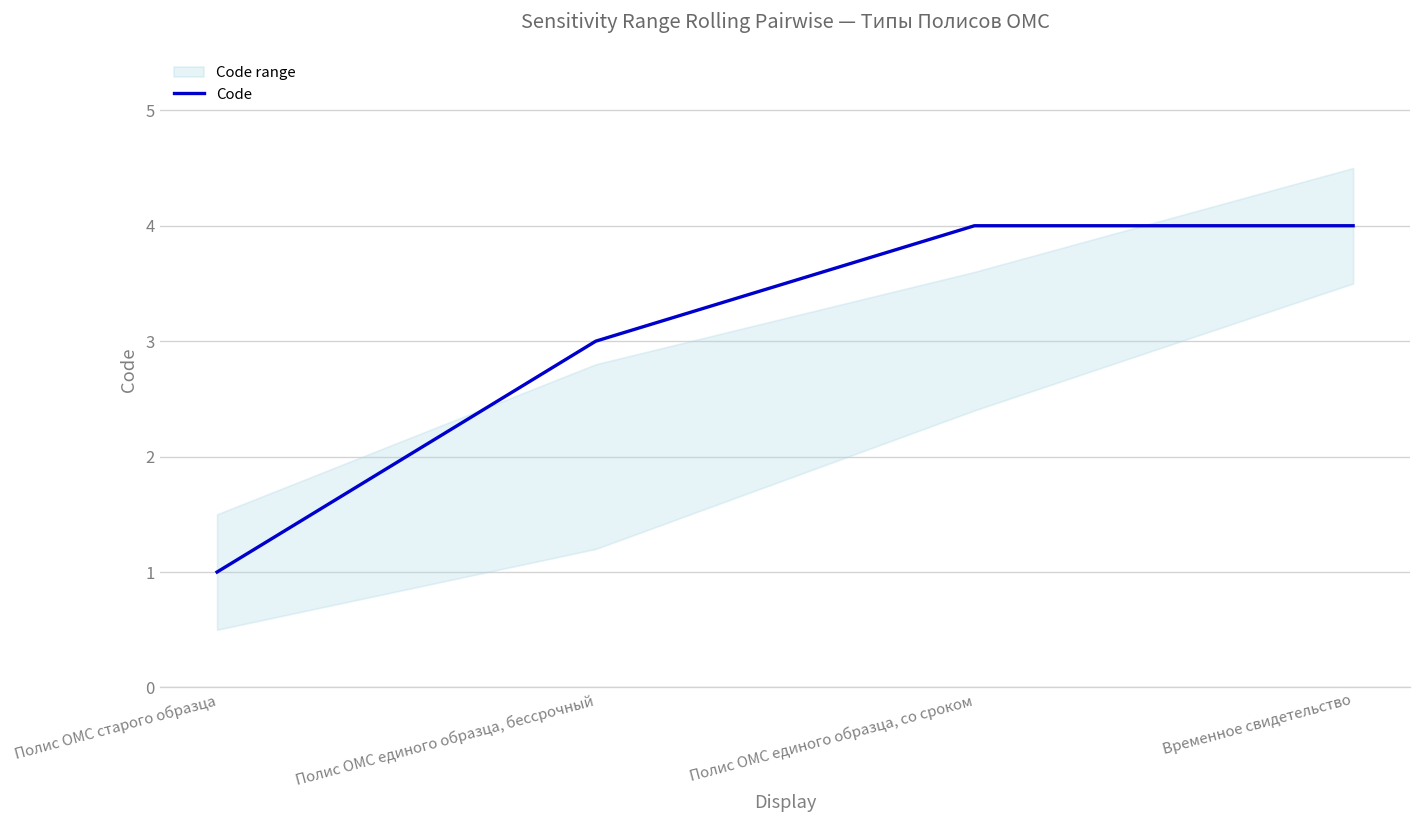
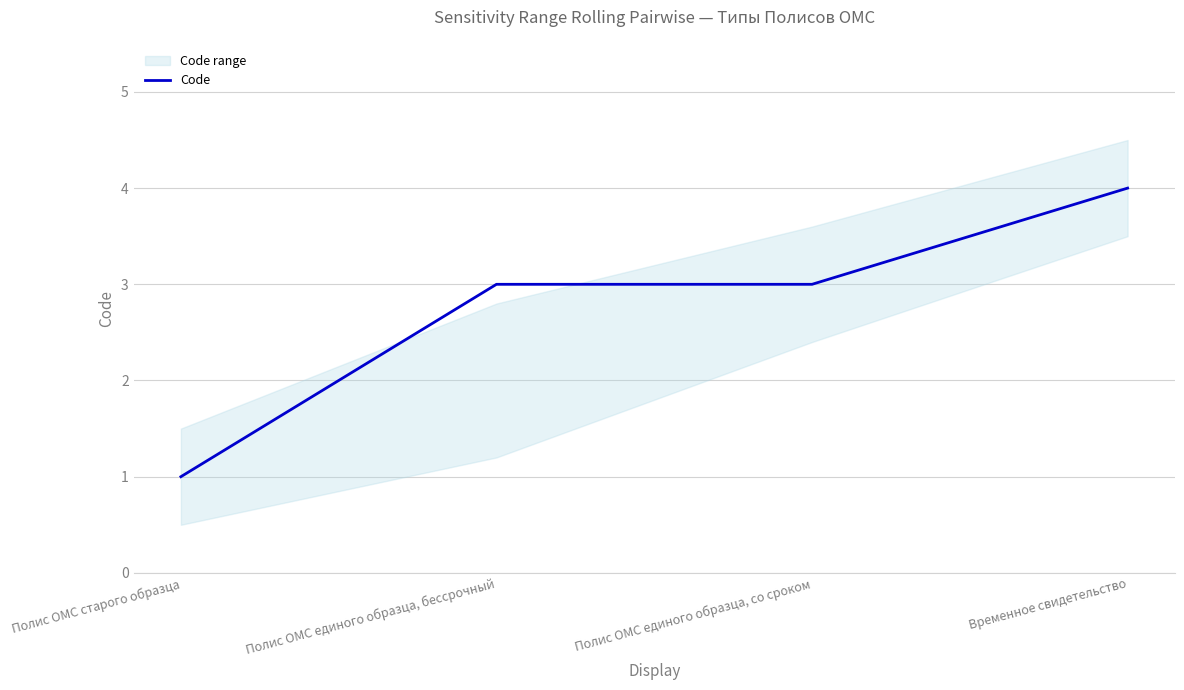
Code, Полис ОМС единого образца, со сроком: 4 -> 3
